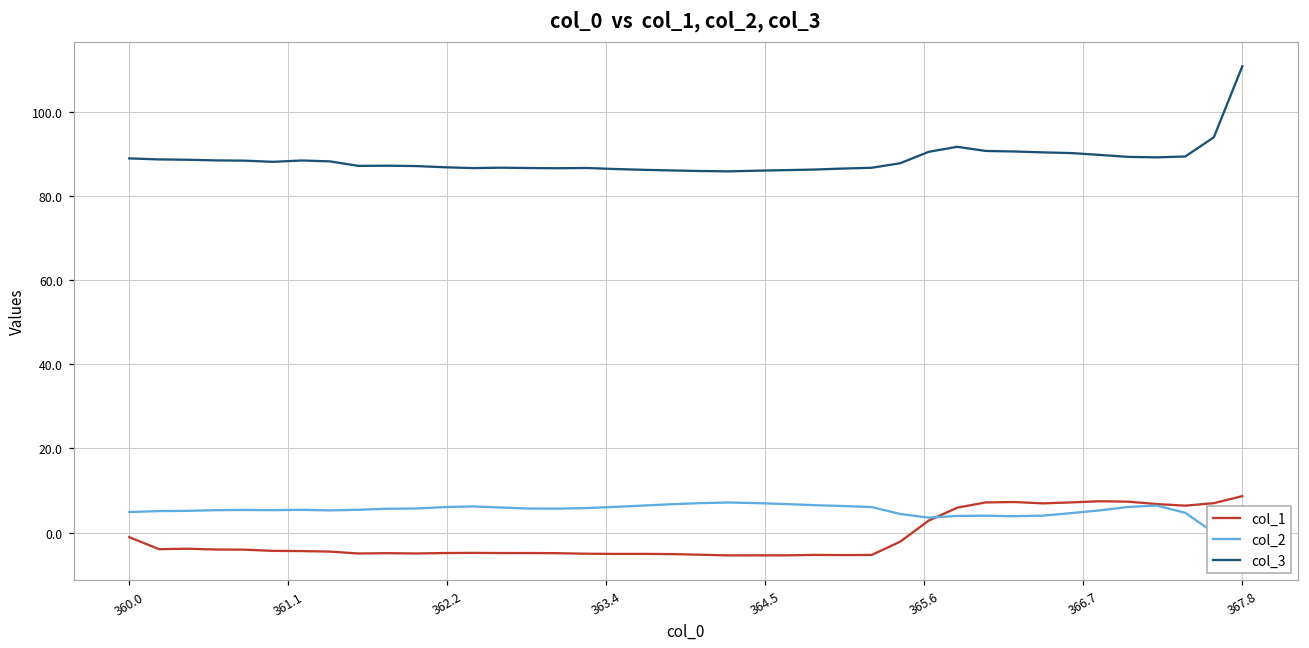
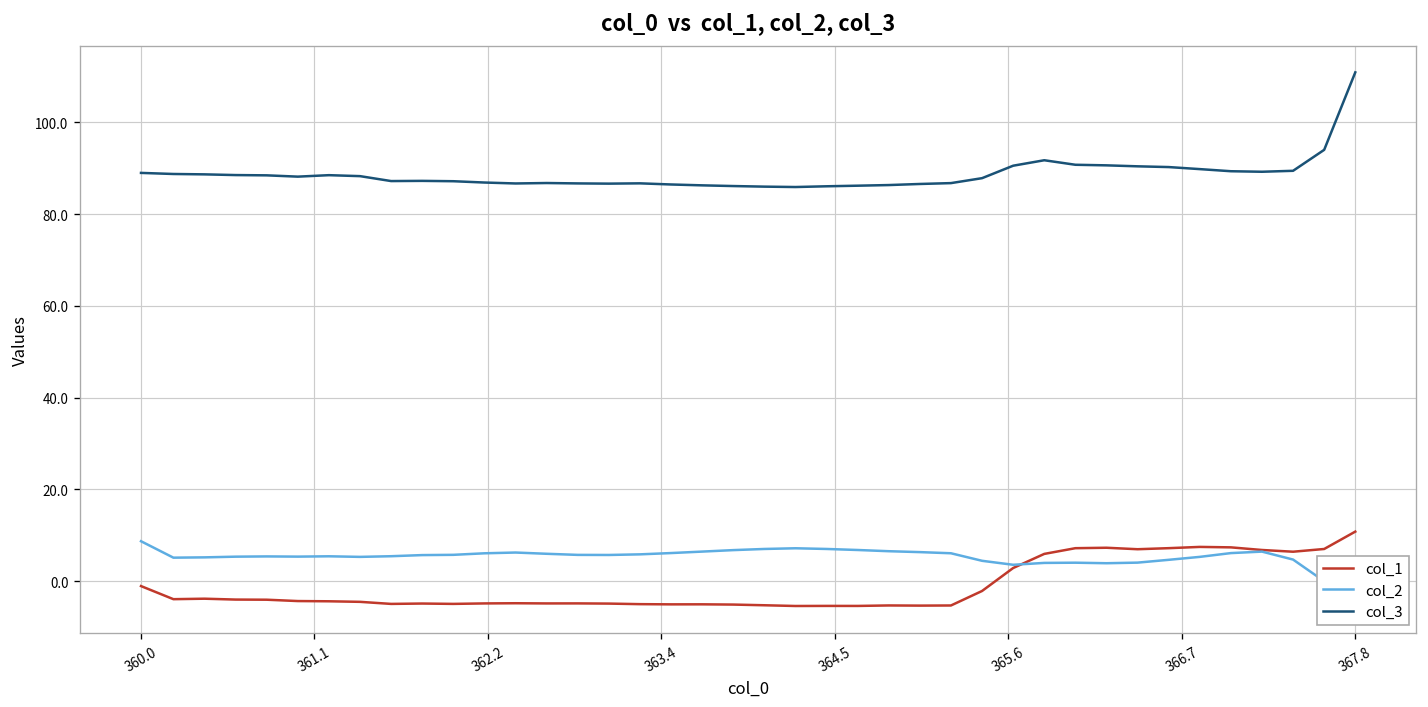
col_2, 360.0: 5 -> 9
col_1, 367.8: 9 -> 11
